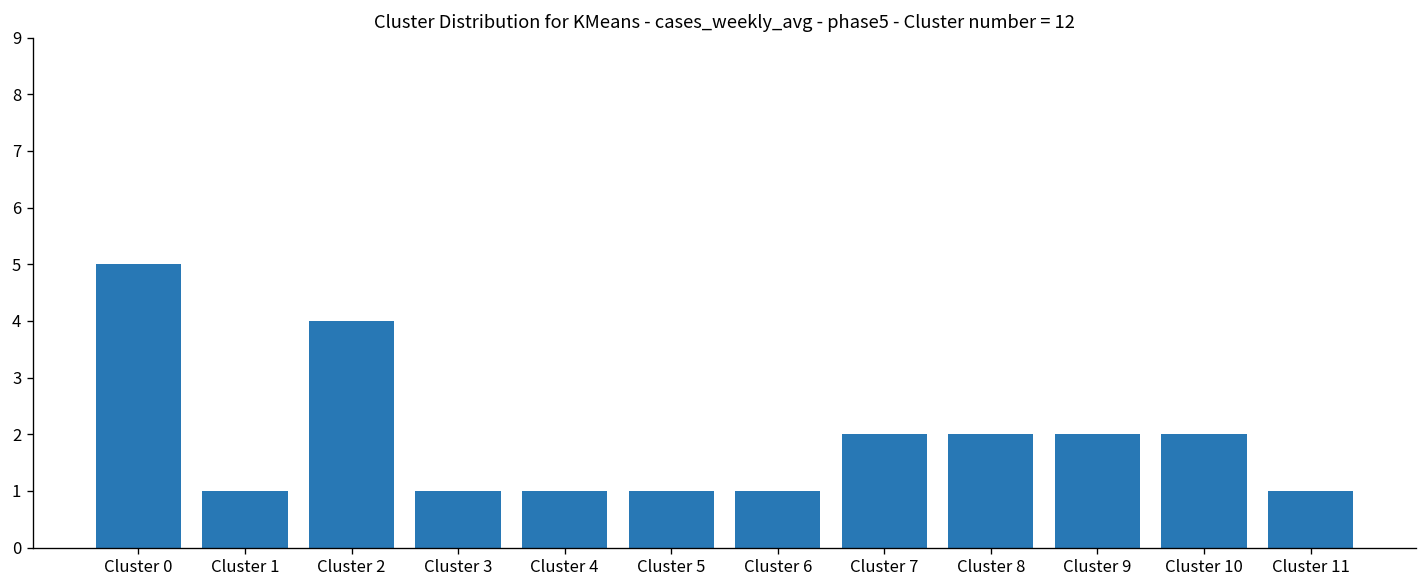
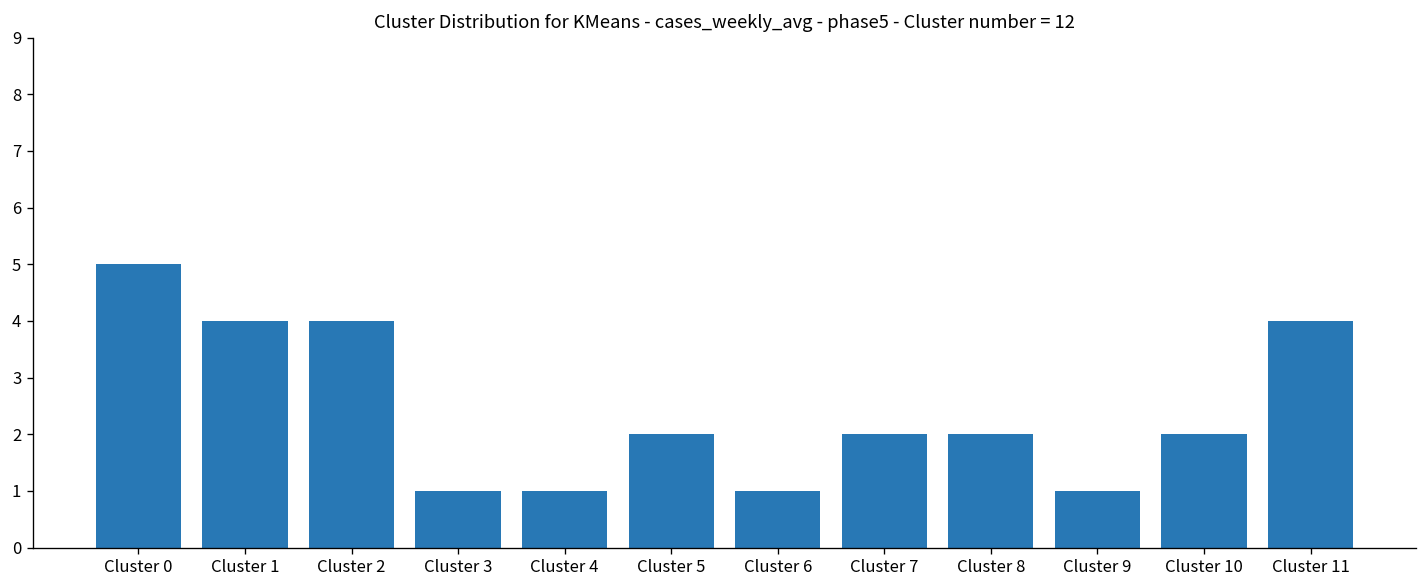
Cluster 1: 1 -> 4
Cluster 5: 1 -> 2
Cluster 9: 2 -> 1
Cluster 11: 1 -> 4
